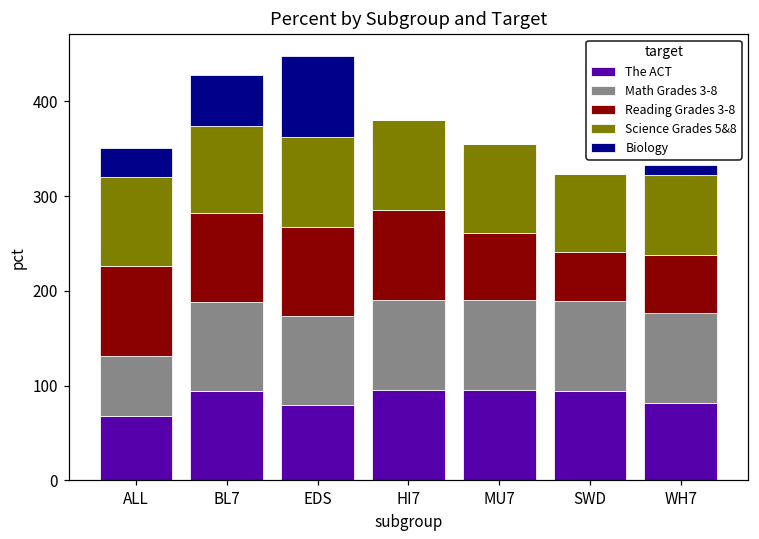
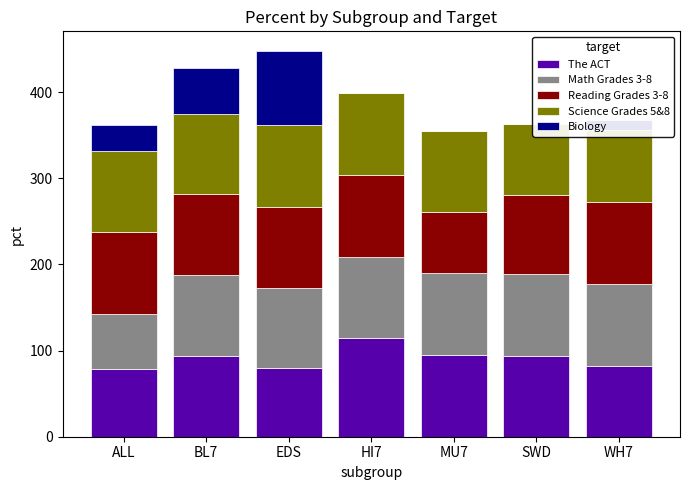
The ACT, ALL: 70 -> 80
The ACT, HI7: 100 -> 110
Reading Grades 3-8, SWD: 50 -> 90
Reading Grades 3-8, WH7: 60 -> 100
